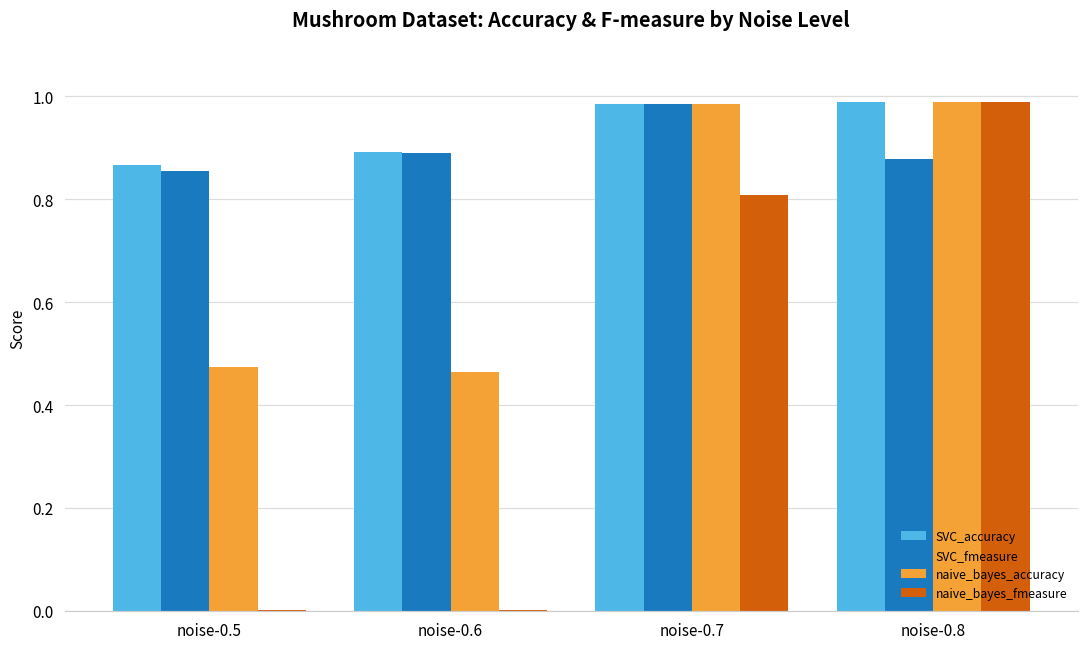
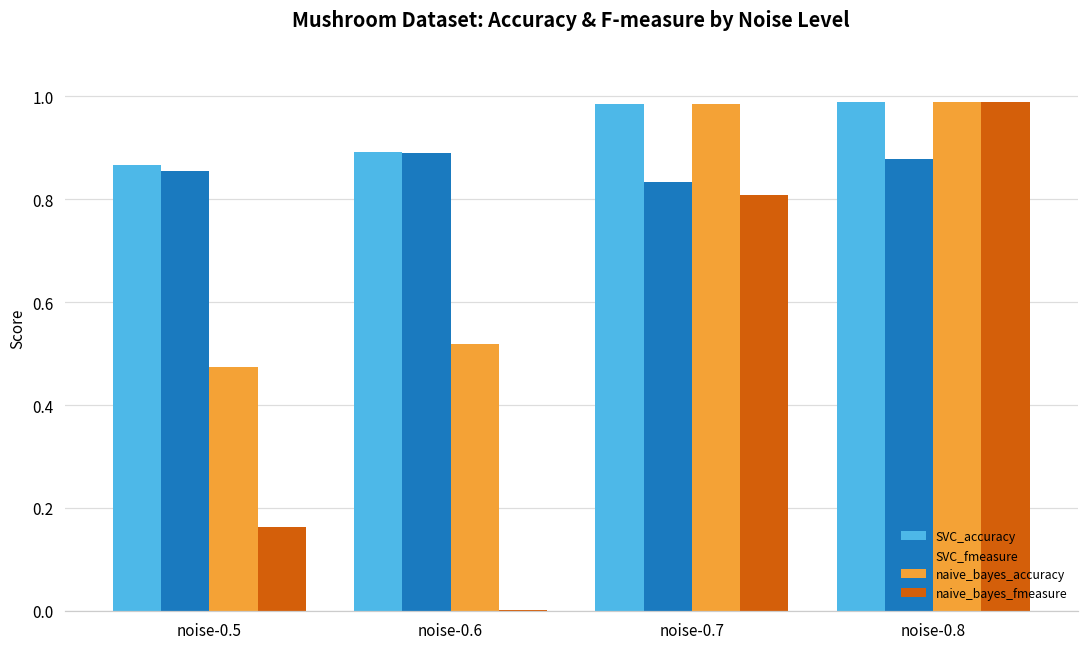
naive_bayes_fmeasure, noise-0.5: 0.00 -> 0.16
naive_bayes_accuracy, noise-0.6: 0.46 -> 0.52
SVC_fmeasure, noise-0.7: 0.98 -> 0.83
